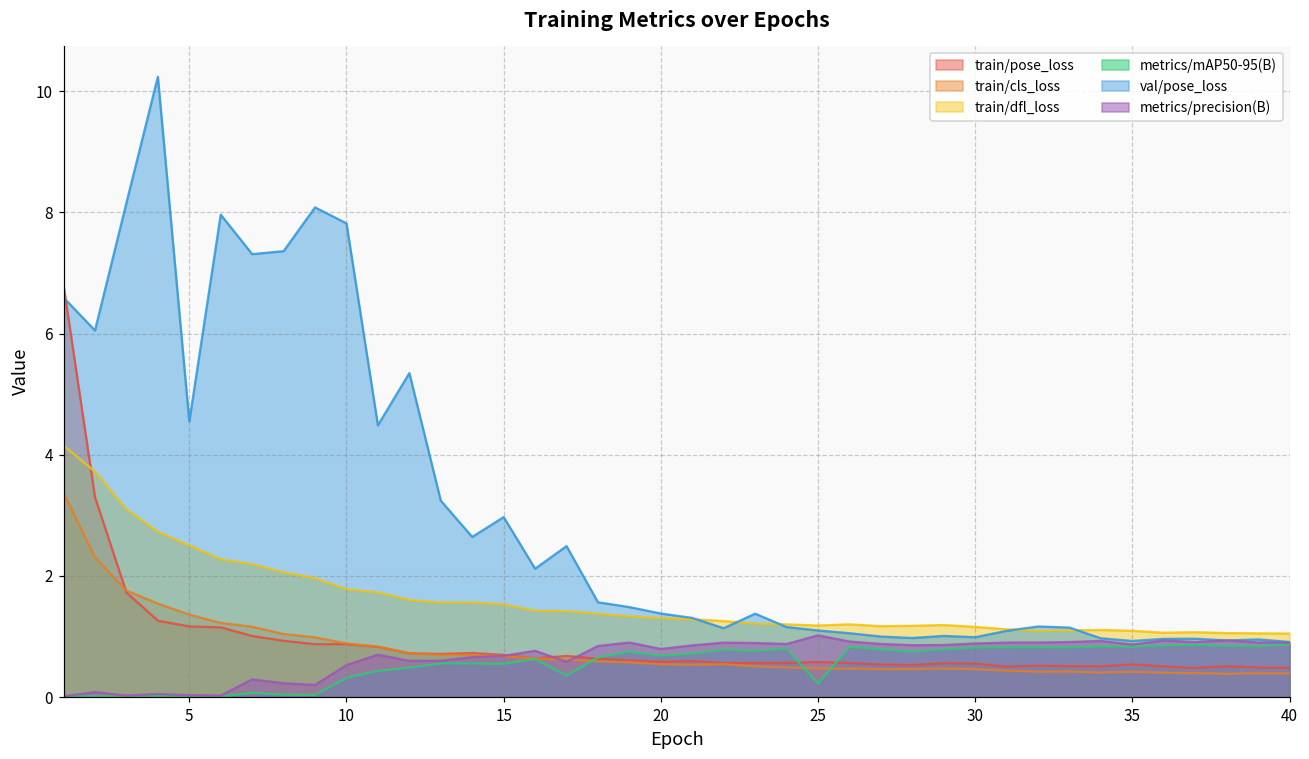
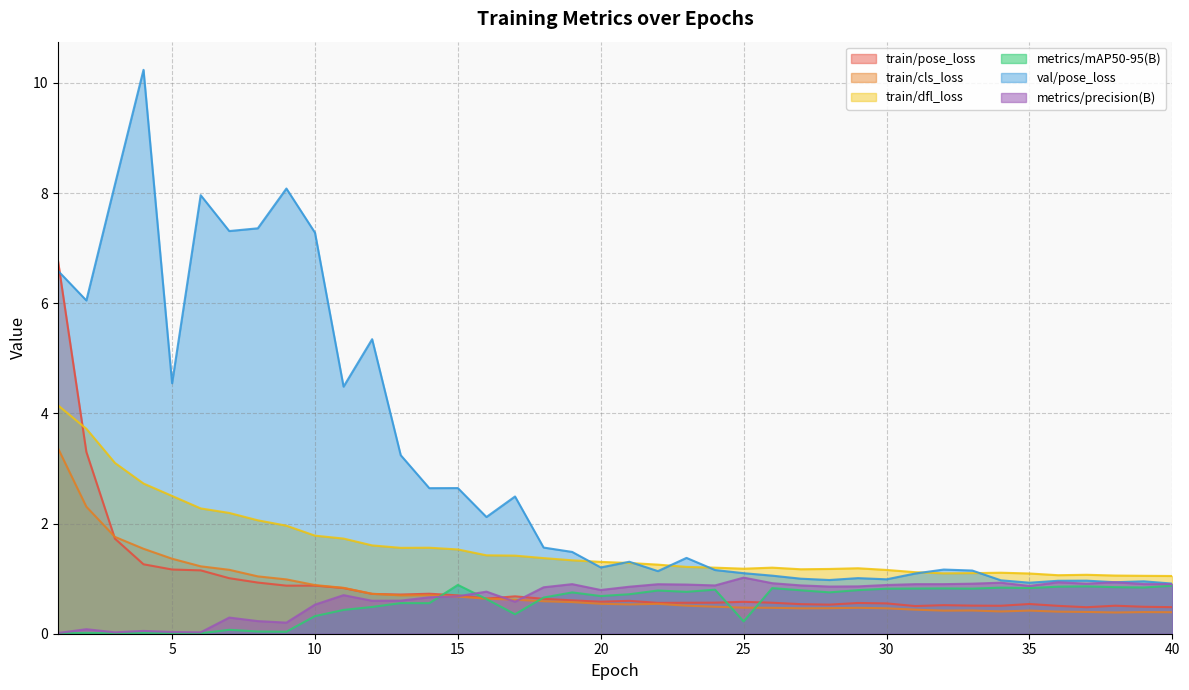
val/pose_loss, 10: 7.8 -> 7.3
metrics/mAP50-95(B), 15: 0.5 -> 0.9
val/pose_loss, 15: 3.0 -> 2.6
val/pose_loss, 20: 1.4 -> 1.2
